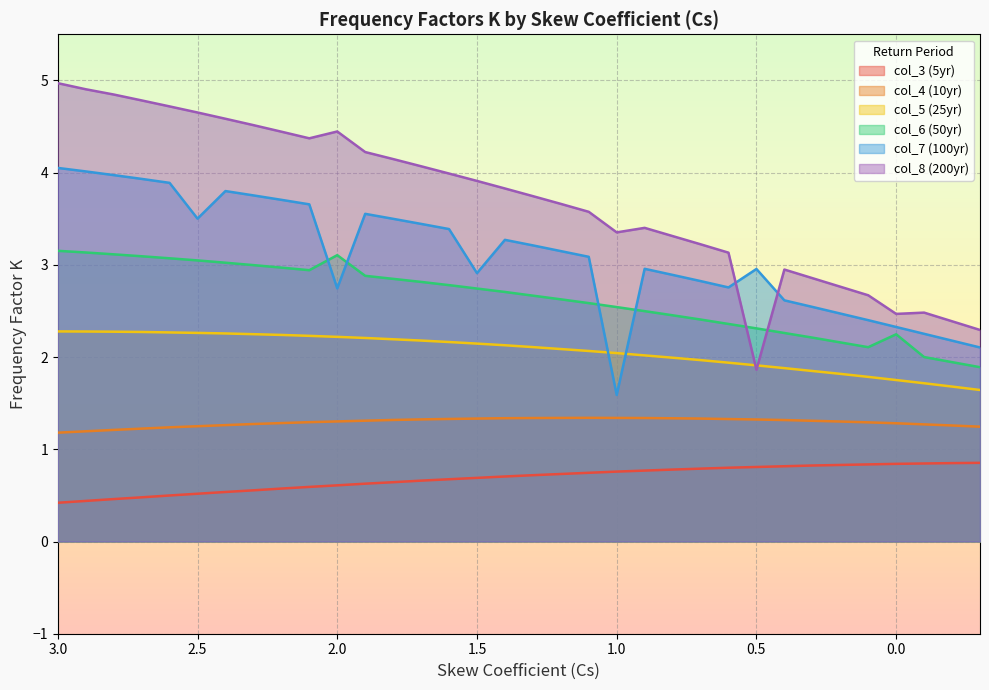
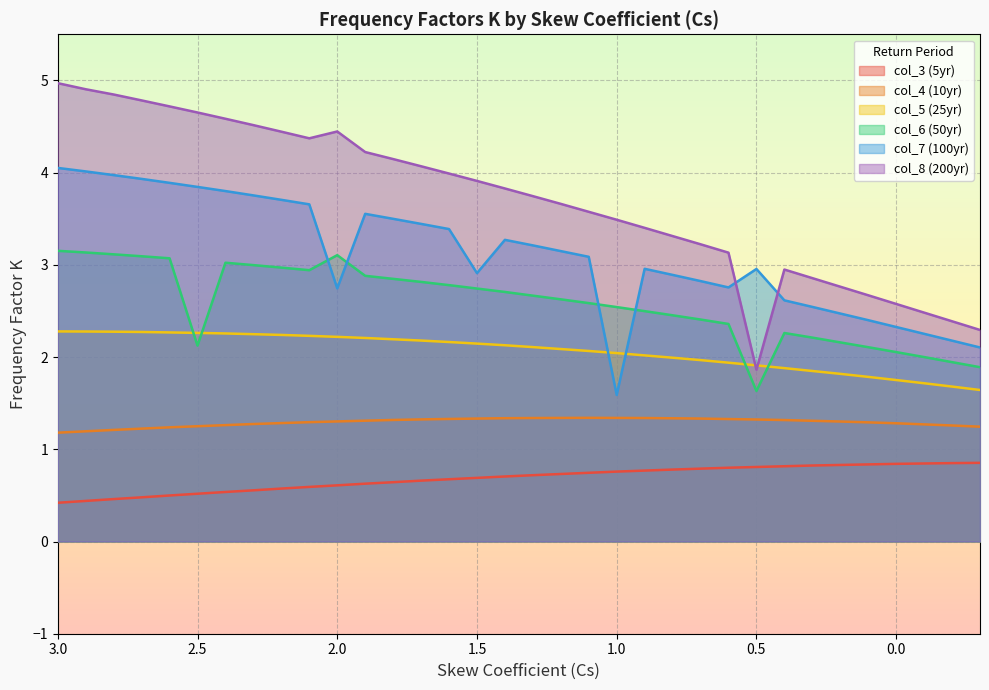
col_6 (50yr), 2.5: 3.0 -> 2.1
col_7 (100yr), 2.5: 3.5 -> 3.8
col_8 (200yr), 1.0: 3.4 -> 3.5
col_6 (50yr), 0.5: 2.3 -> 1.6
col_6 (50yr), 0.0: 2.2 -> 2.1
col_8 (200yr), 0.0: 2.5 -> 2.6
